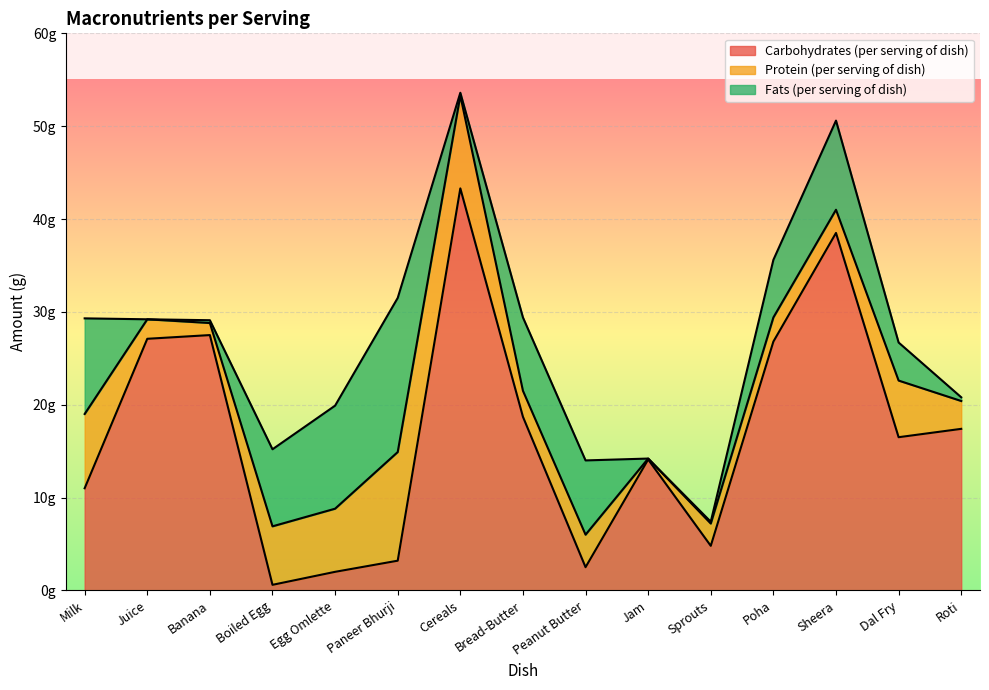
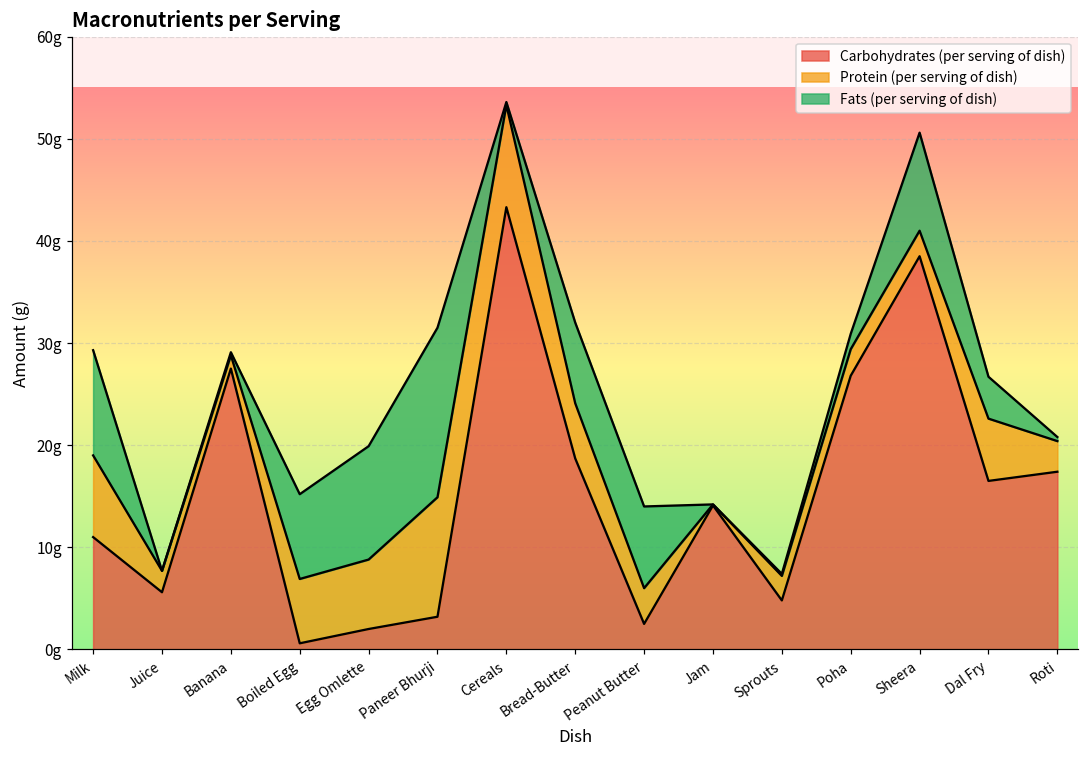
Carbohydrates (per serving of dish), Juice: 27g -> 6g
Protein (per serving of dish), Bread-Butter: 3g -> 5g
Fats (per serving of dish), Poha: 6g -> 2g
